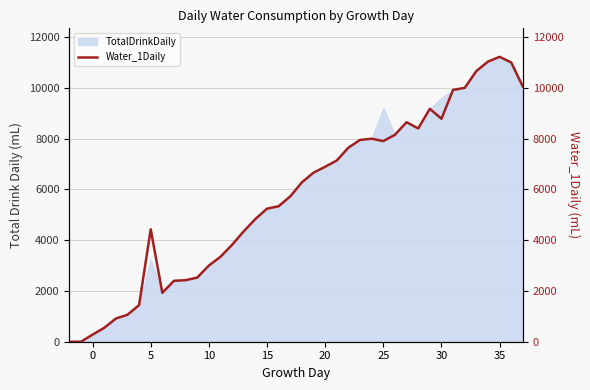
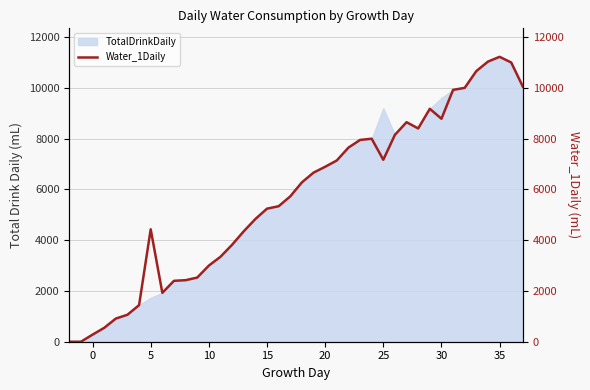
TotalDrinkDaily, 5: 3200 -> 1700
Water_1Daily, 25: 7900 -> 7200
